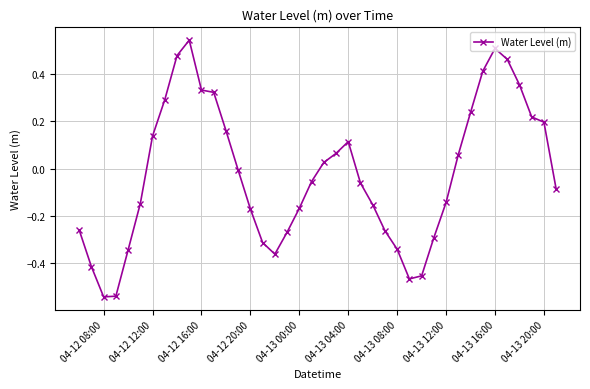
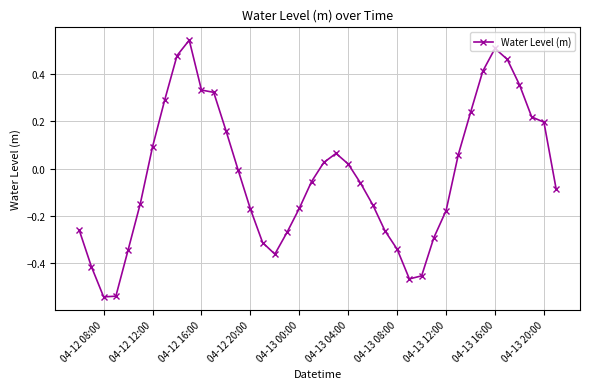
04-12 12:00: 0.14 -> 0.09
04-13 04:00: 0.11 -> 0.02
04-13 12:00: -0.14 -> -0.18
